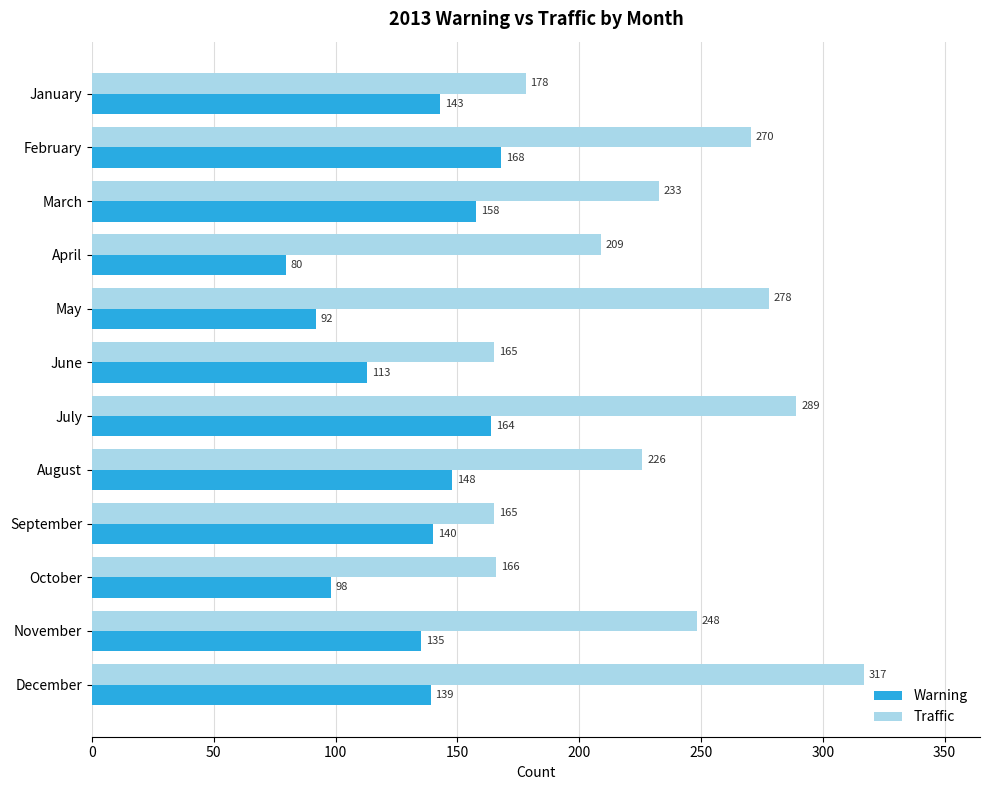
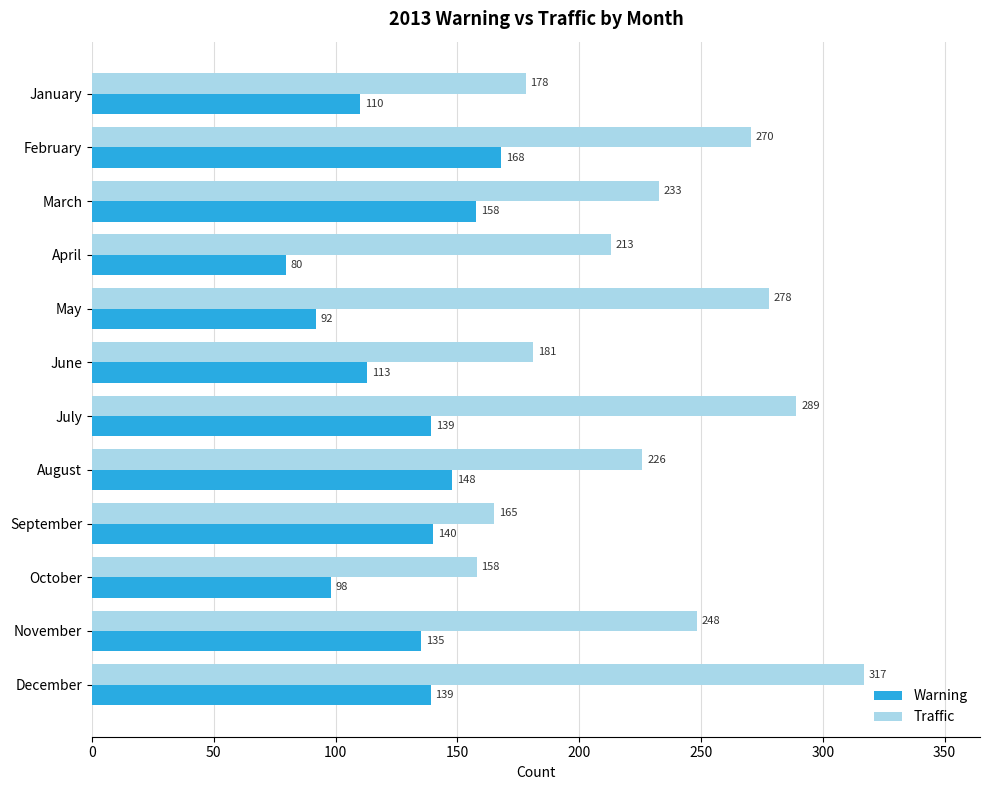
Warning, January: 143 -> 110
Traffic, April: 209 -> 213
Traffic, June: 165 -> 181
Warning, July: 164 -> 139
Traffic, October: 166 -> 158
